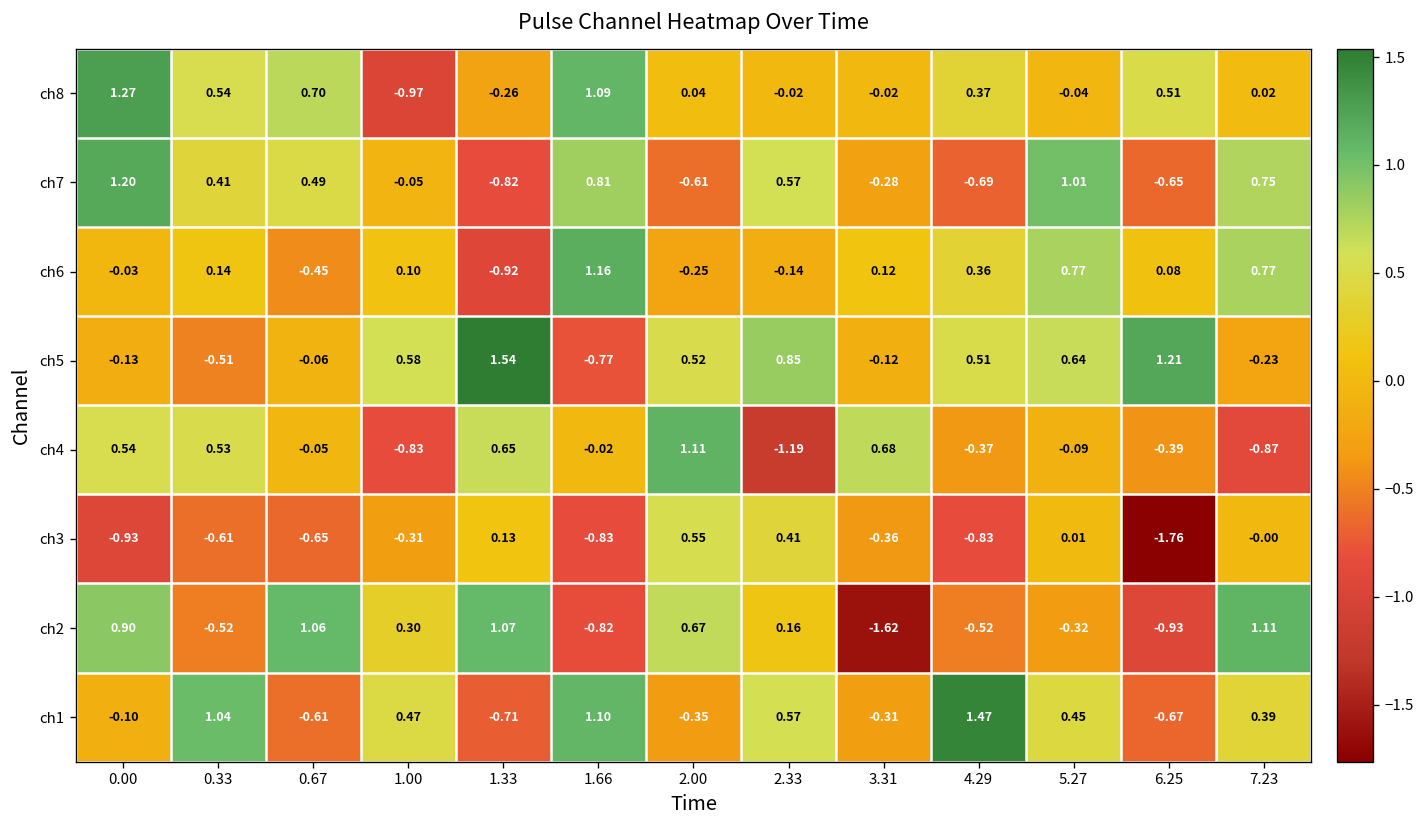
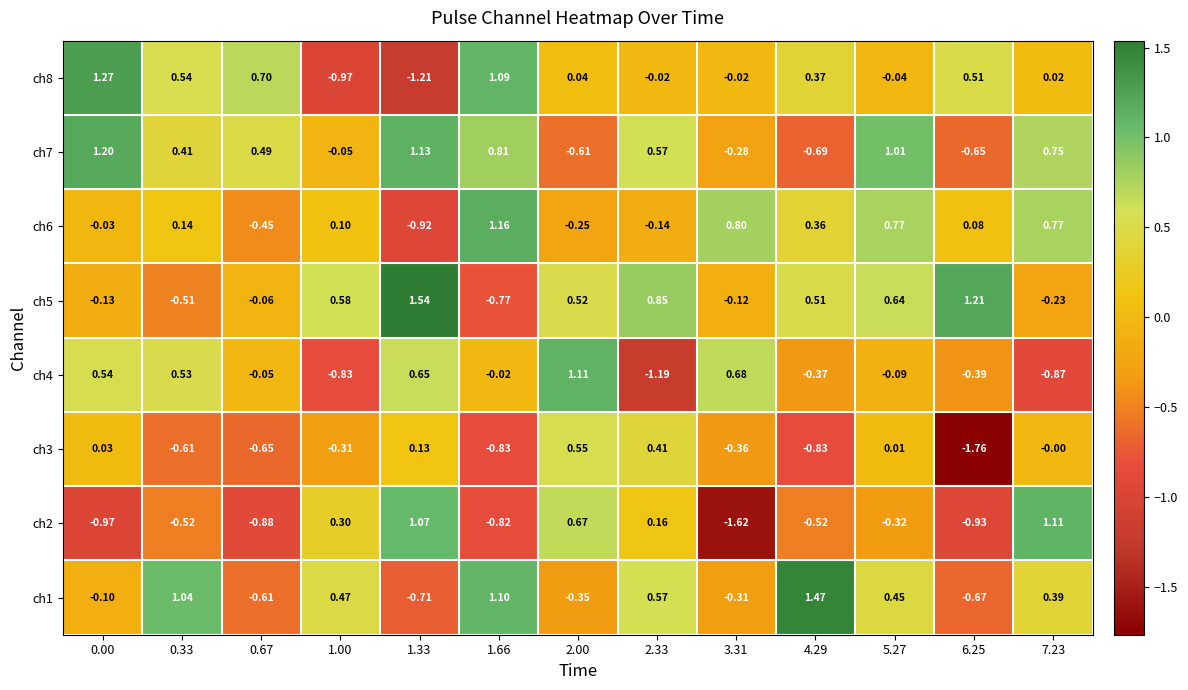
ch8, 1.33: -0.26 -> -1.21
ch7, 1.33: -0.82 -> 1.13
ch6, 3.31: 0.12 -> 0.80
ch3, 0.00: -0.93 -> 0.03
ch2, 0.00: 0.90 -> -0.97
ch2, 0.67: 1.06 -> -0.88
